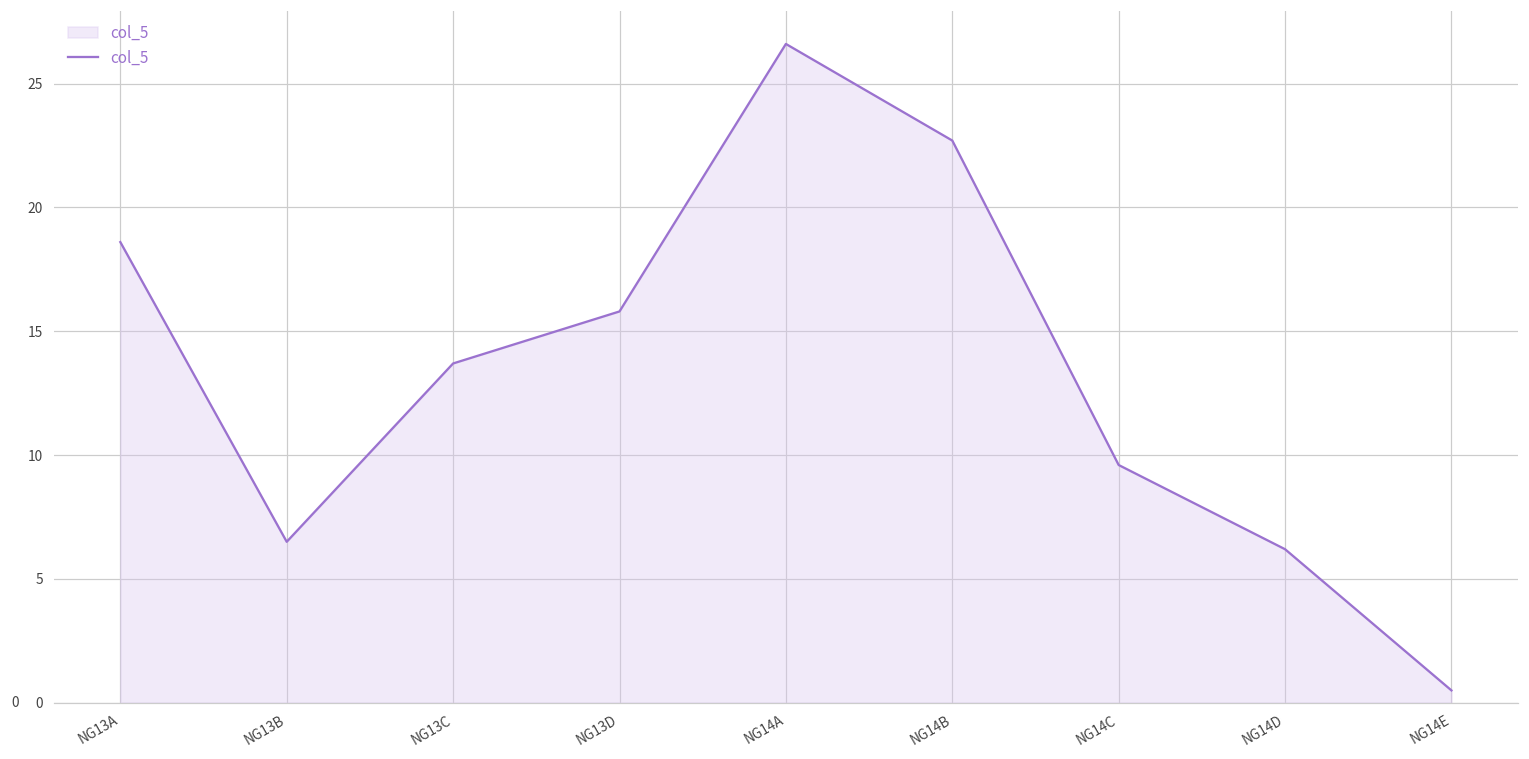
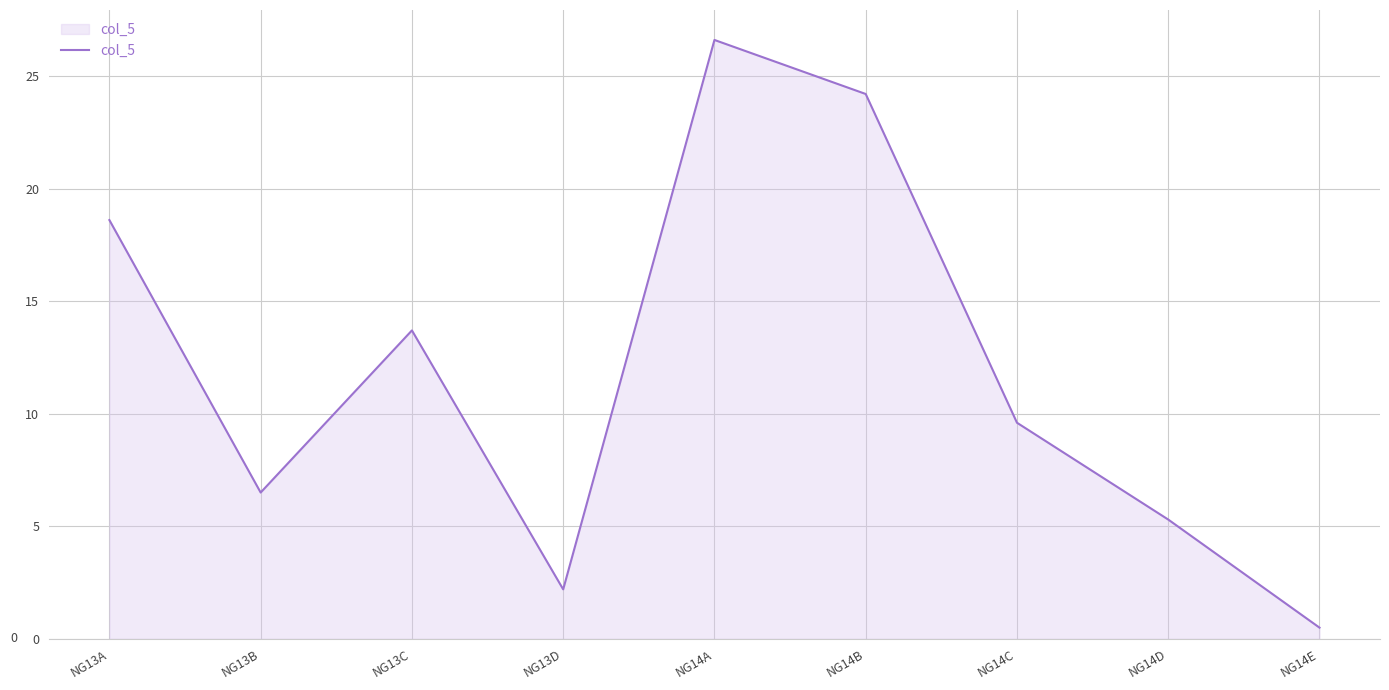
NG13D: 15.8 -> 2.2
NG14B: 22.7 -> 24.2
NG14D: 6.2 -> 5.3
